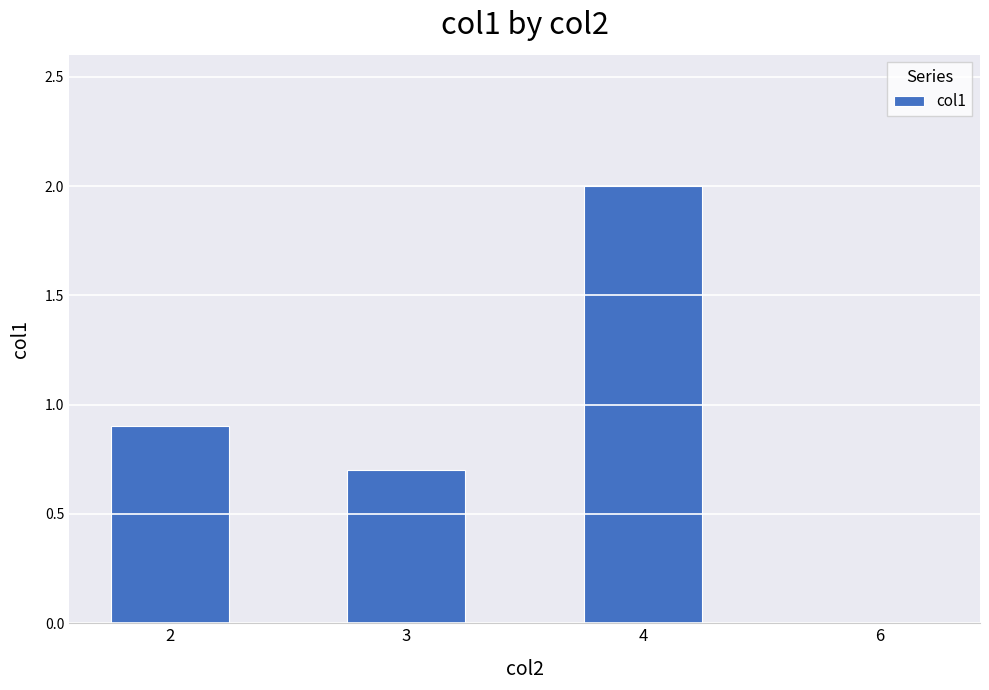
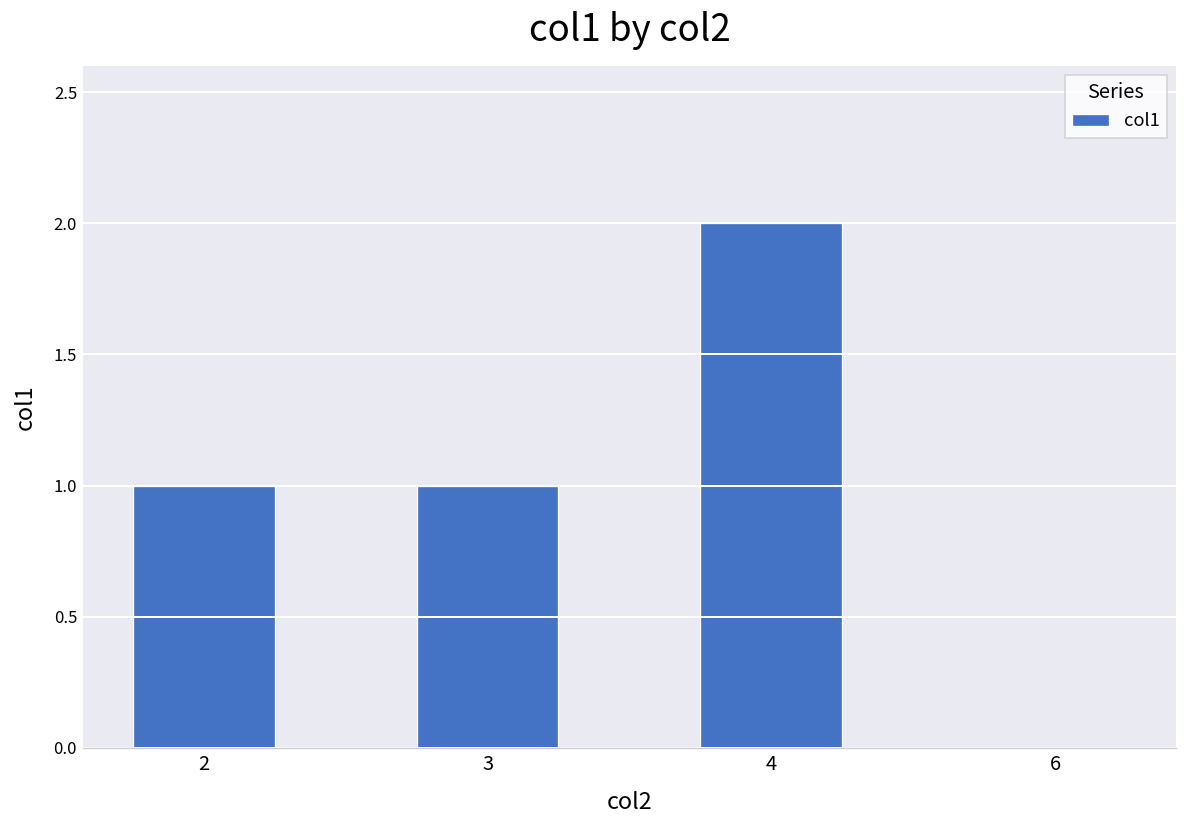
2: 0.9 -> 1.0
3: 0.7 -> 1.0
